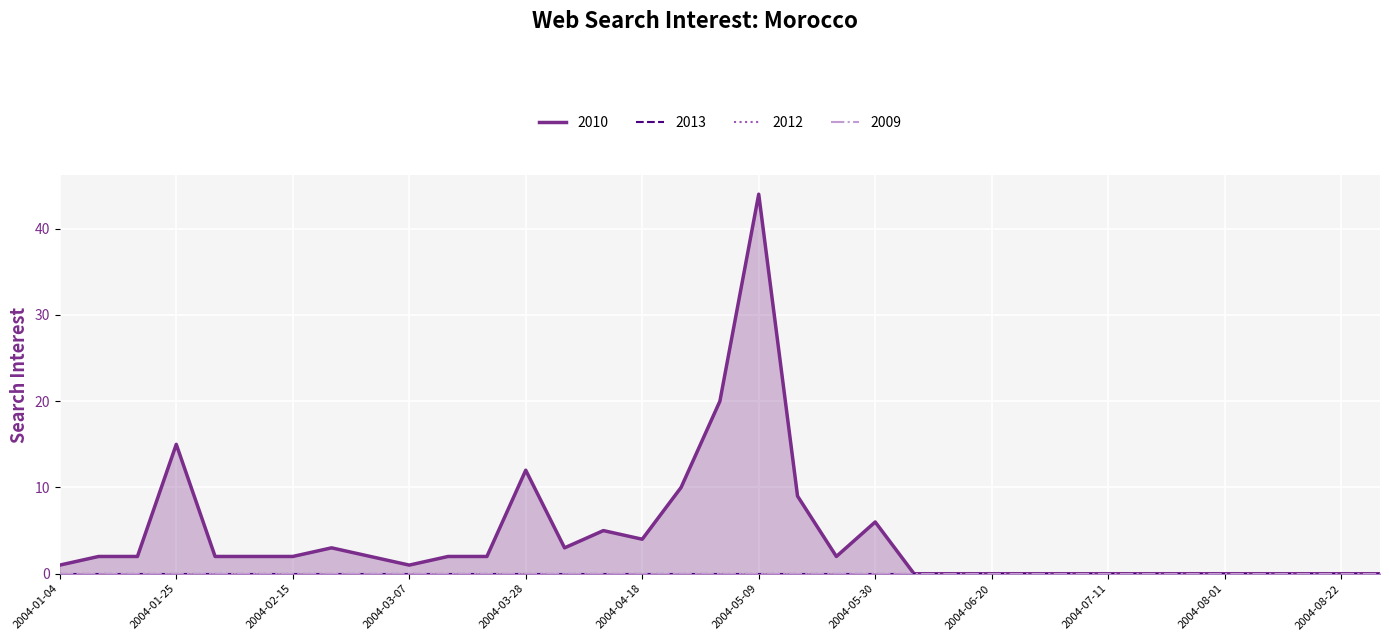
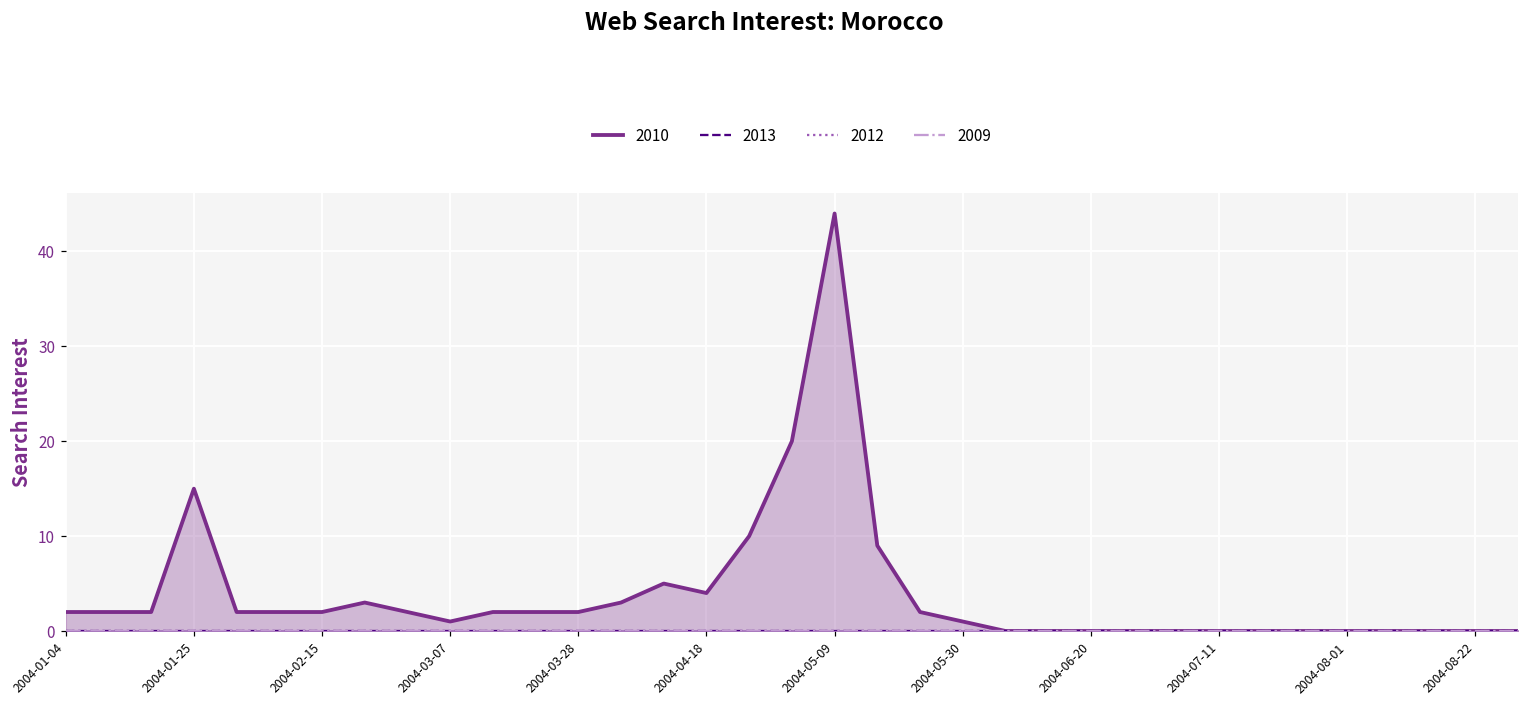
2010, 2004-01-04: 1 -> 2
2010, 2004-03-28: 12 -> 2
2010, 2004-05-30: 6 -> 1
